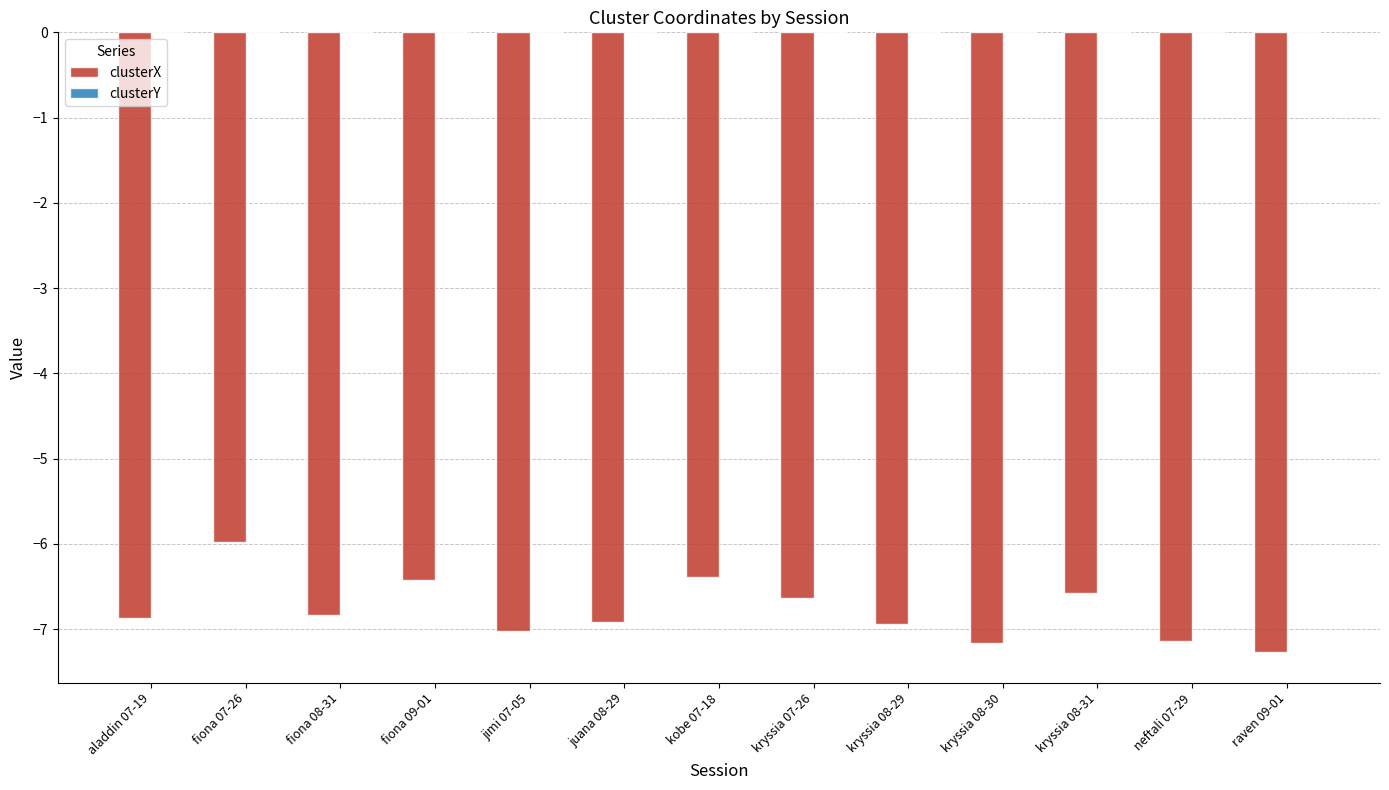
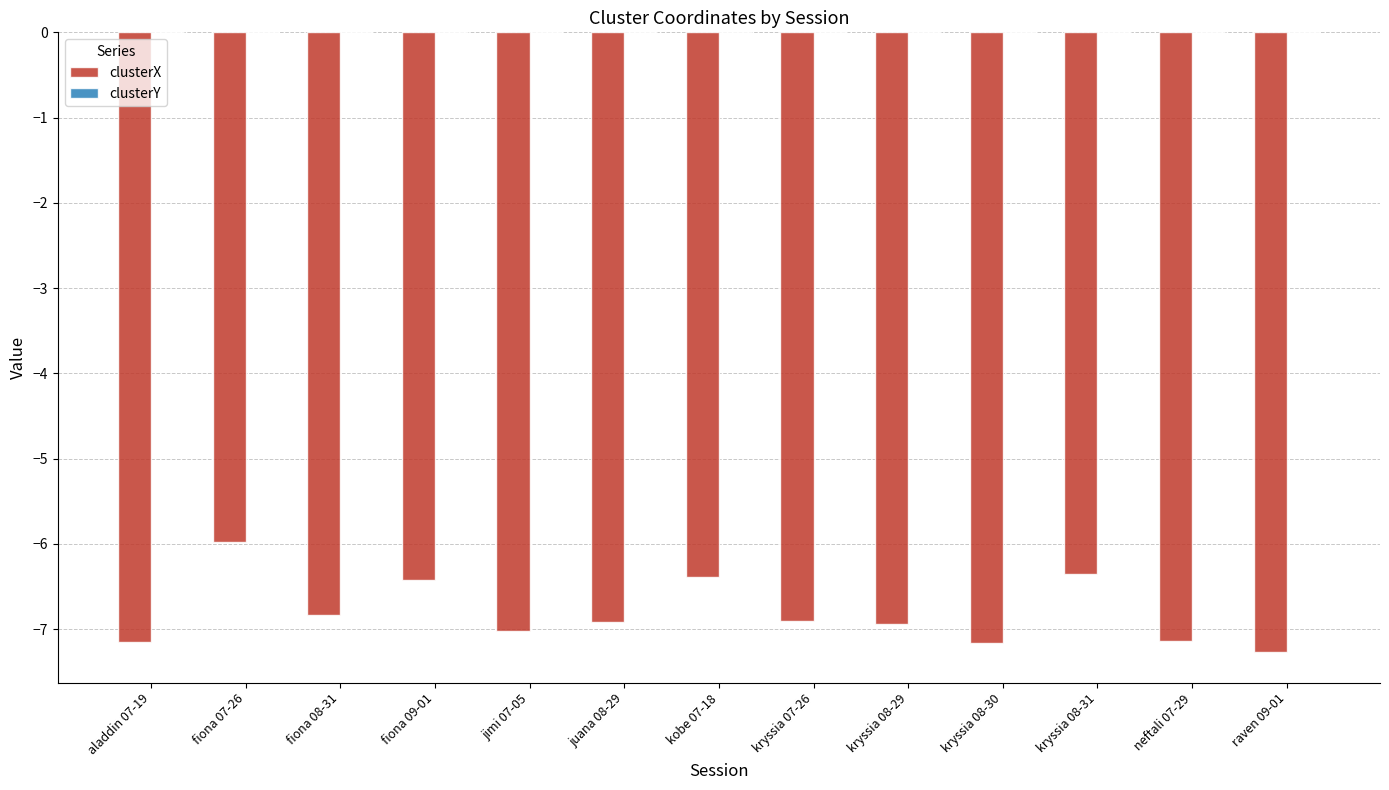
clusterX, aladdin 07-19: -6.9 -> -7.2
clusterX, kryssia 07-26: -6.6 -> -6.9
clusterX, kryssia 08-31: -6.6 -> -6.4
